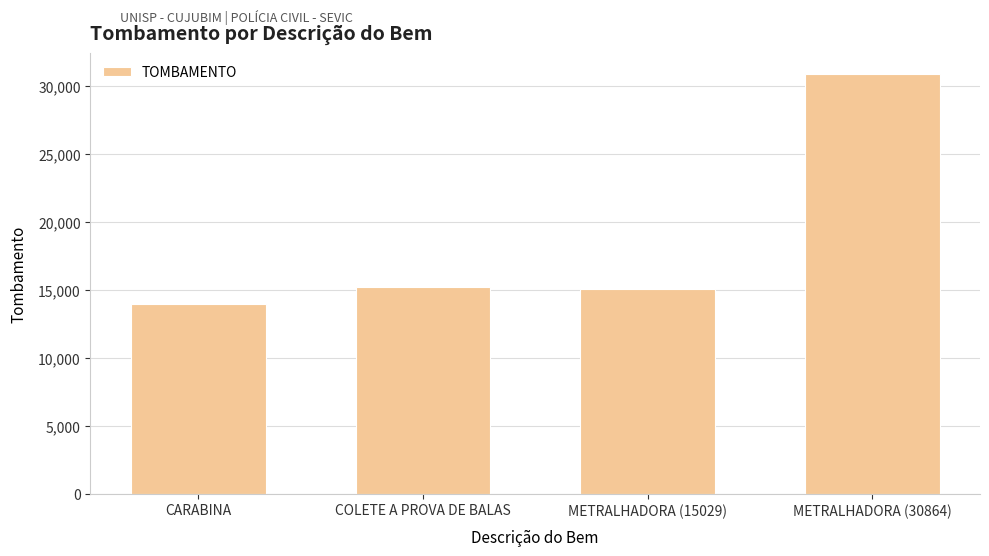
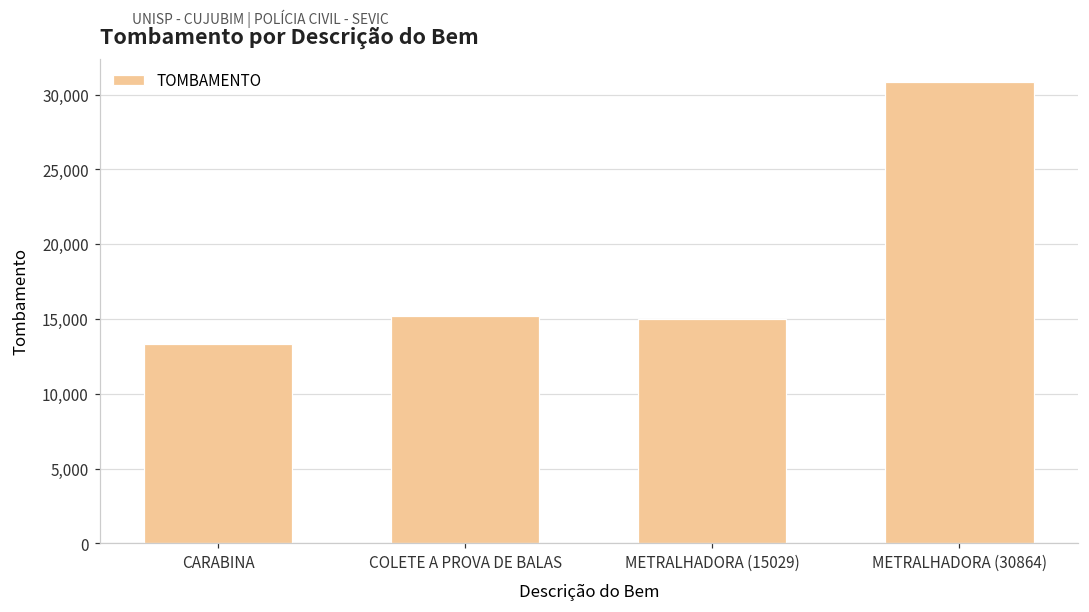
CARABINA: 14,000 -> 13,300
